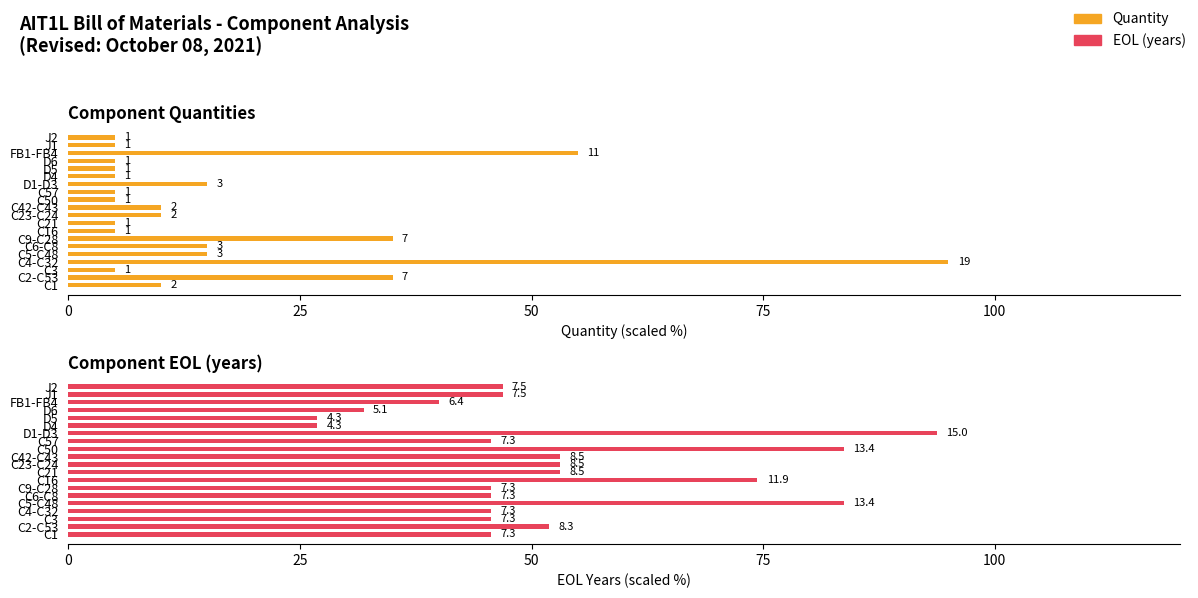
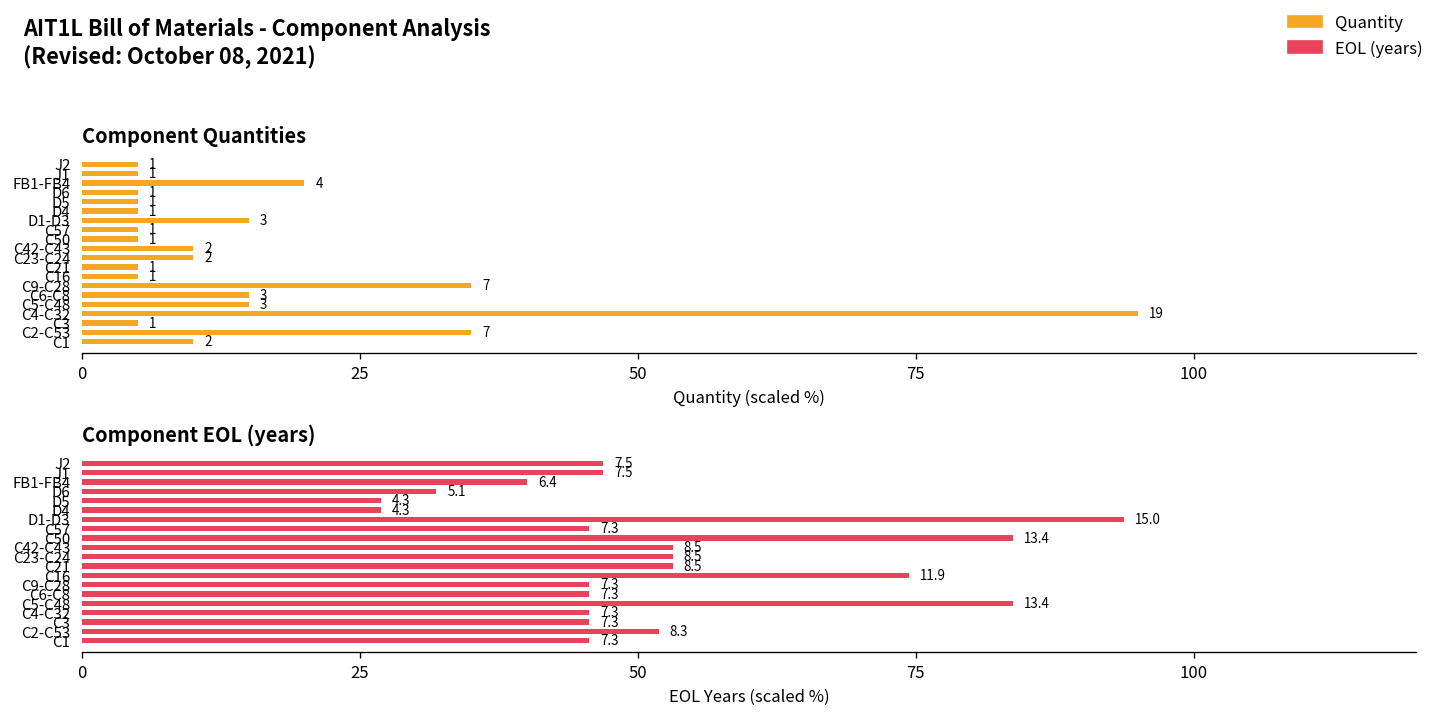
Component Quantities, FB1-FB4: 11 -> 4
